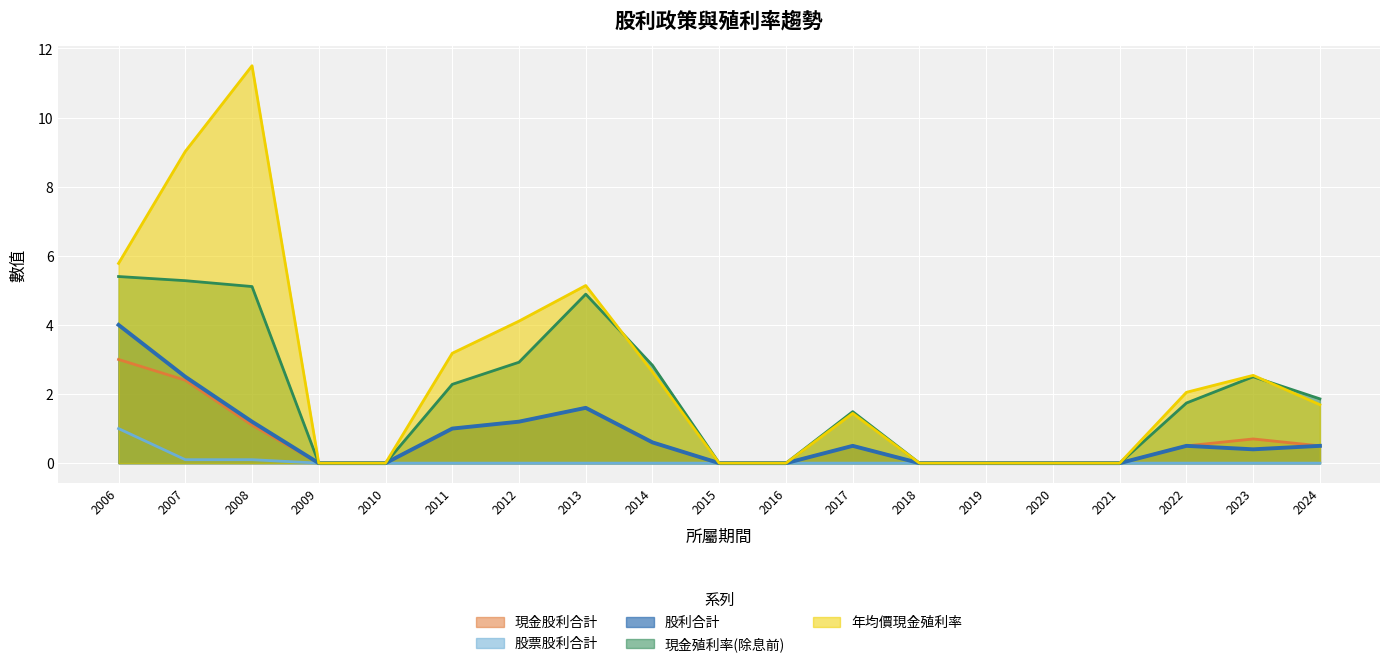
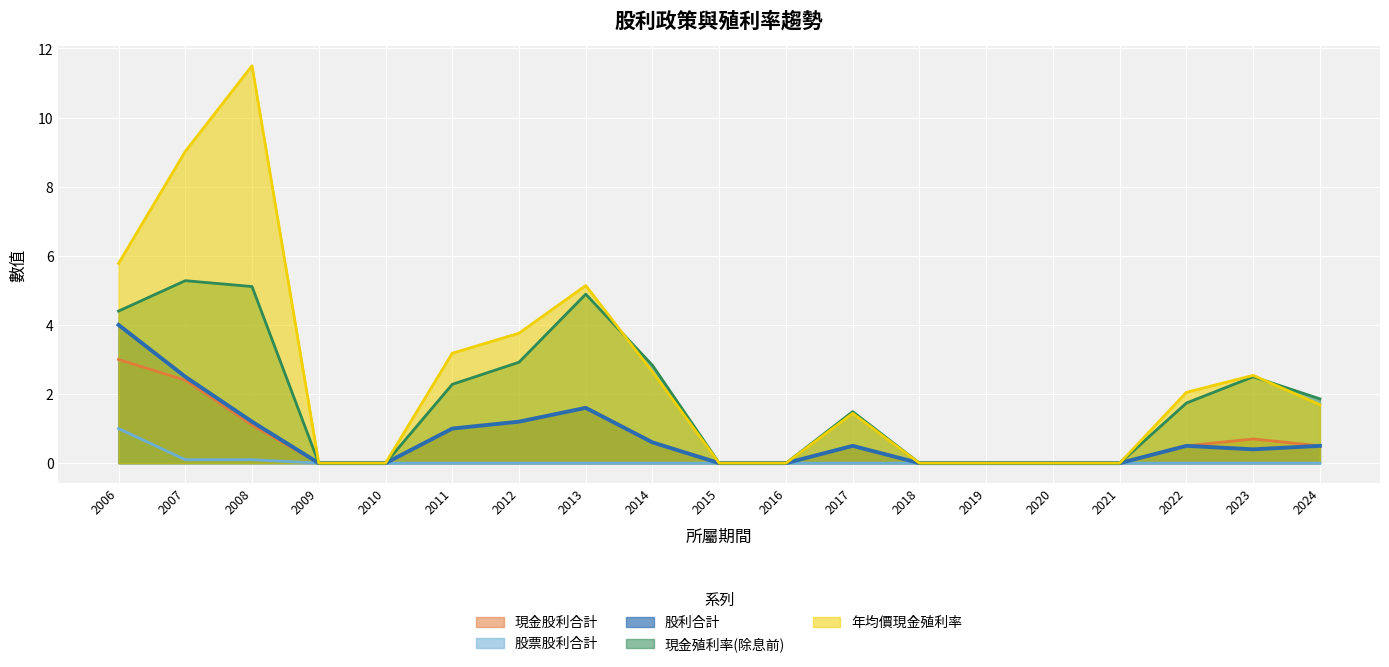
現金殖利率(除息前), 2006: 5.4 -> 4.4
年均價現金殖利率, 2012: 4.1 -> 3.8
